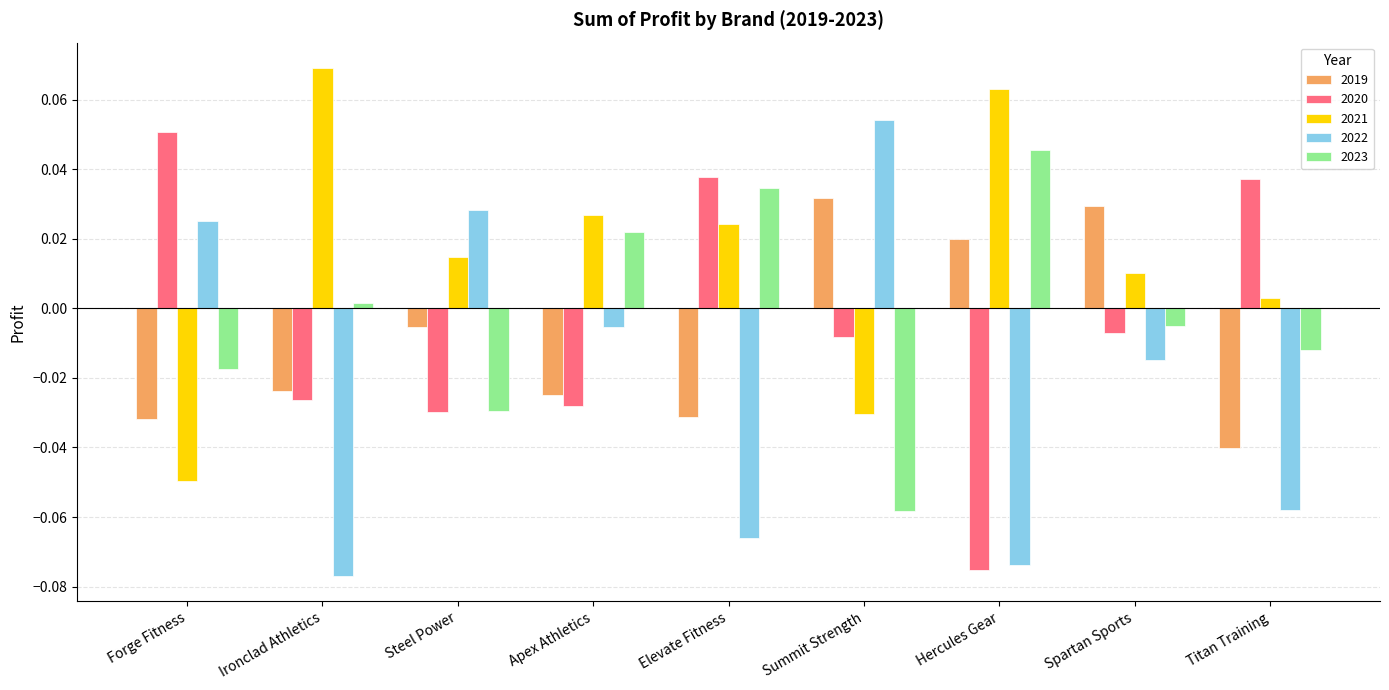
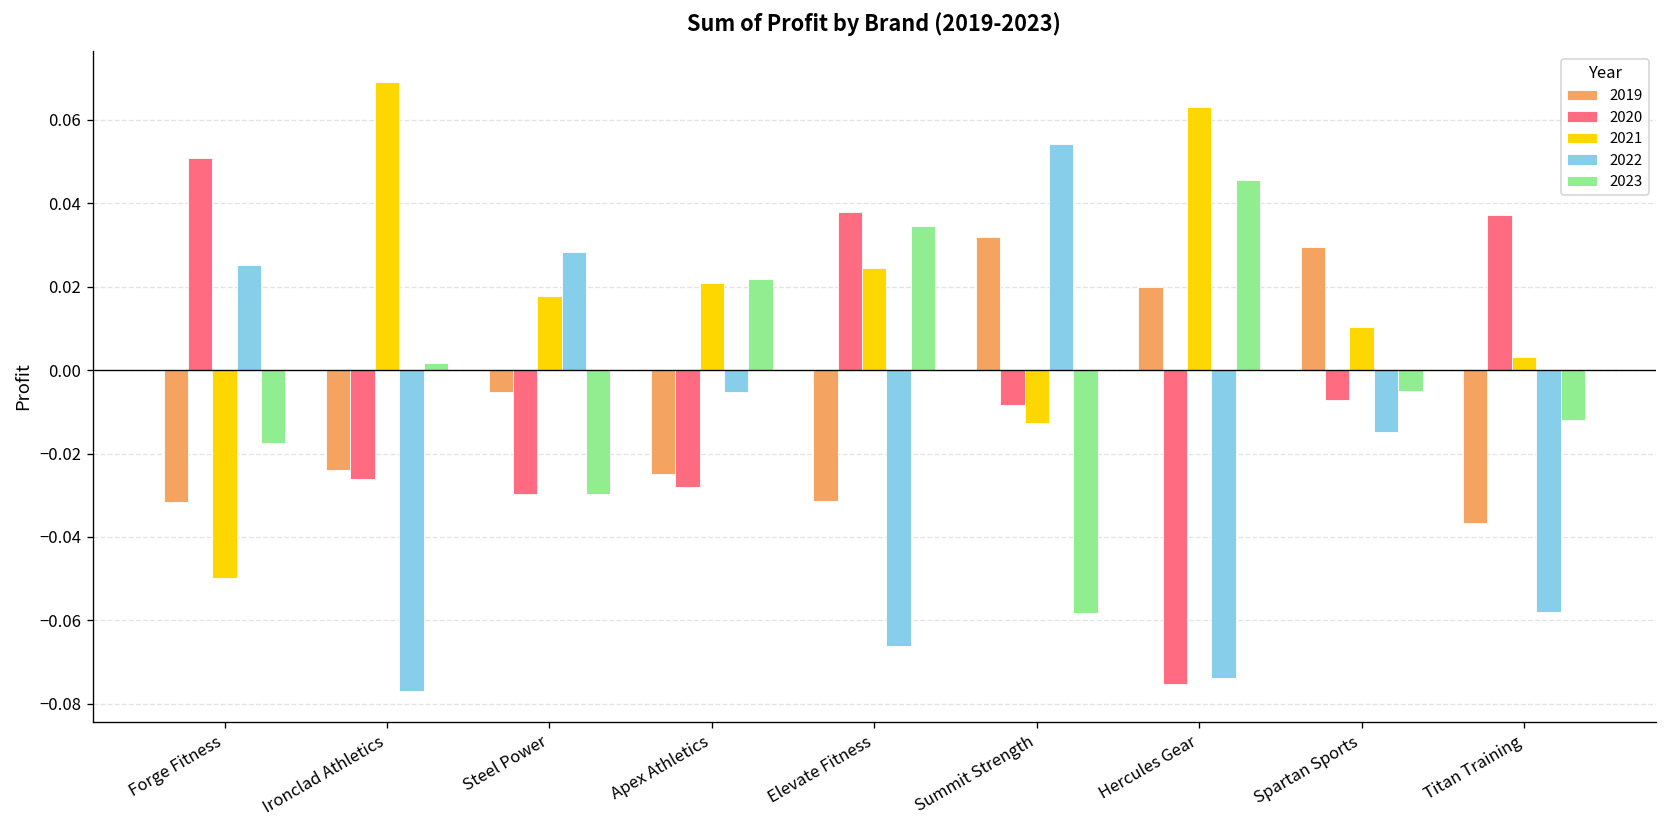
2021, Steel Power: 0.015 -> 0.018
2021, Apex Athletics: 0.027 -> 0.021
2021, Summit Strength: -0.030 -> -0.013
2019, Titan Training: -0.040 -> -0.037
